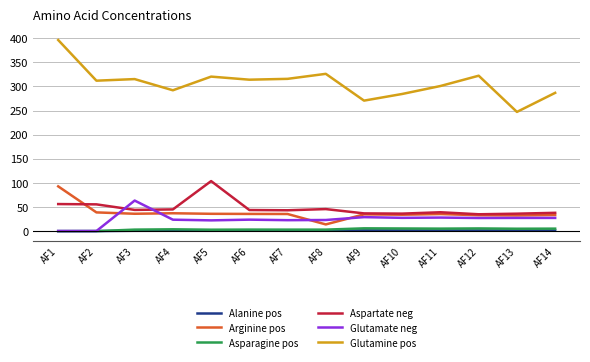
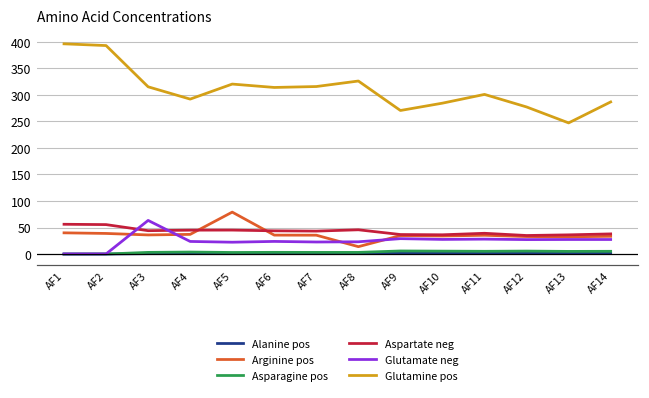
Arginine pos, AF1: 90 -> 40
Glutamine pos, AF2: 310 -> 390
Arginine pos, AF5: 40 -> 80
Aspartate neg, AF5: 100 -> 50
Glutamine pos, AF12: 320 -> 280
